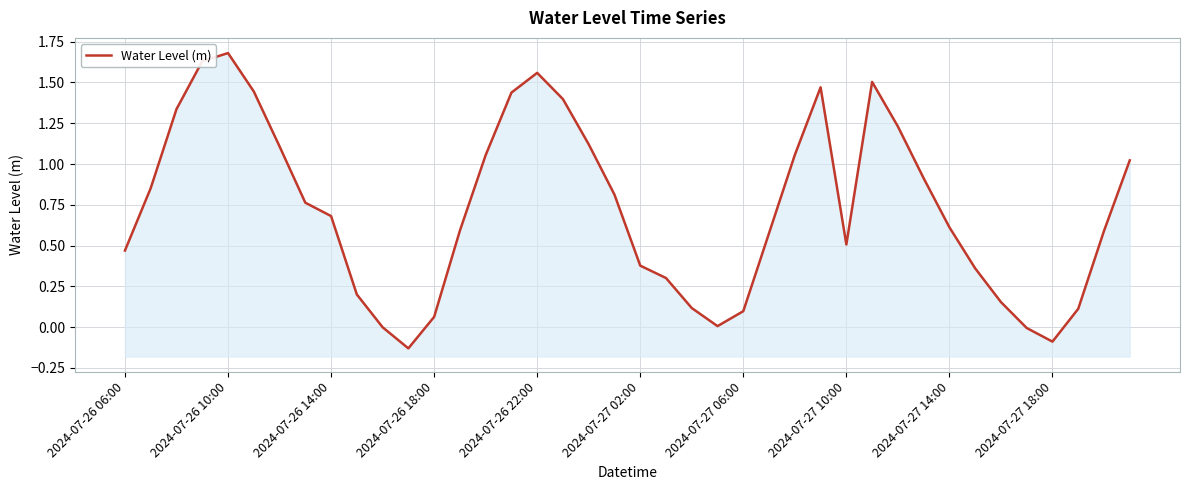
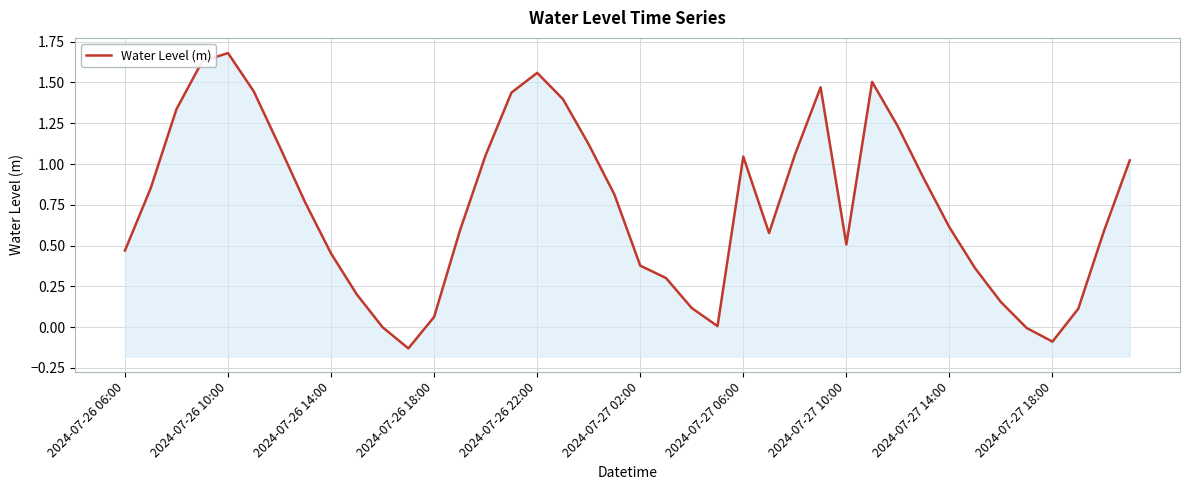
2024-07-26 14:00: 0.68 -> 0.45
2024-07-27 06:00: 0.10 -> 1.05
